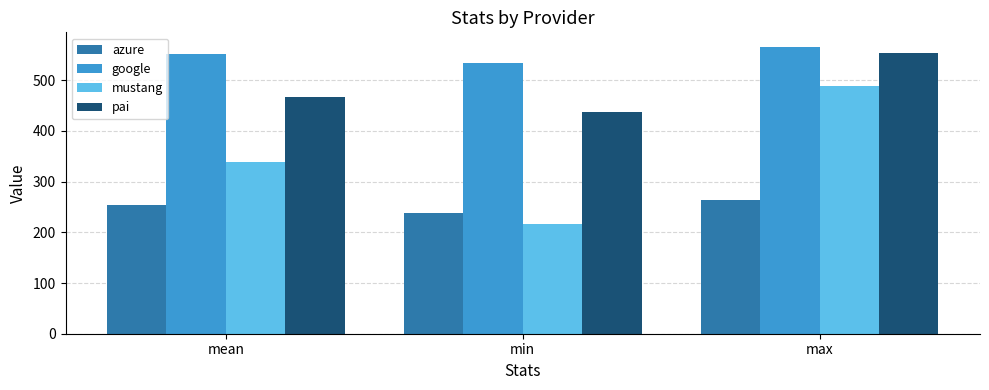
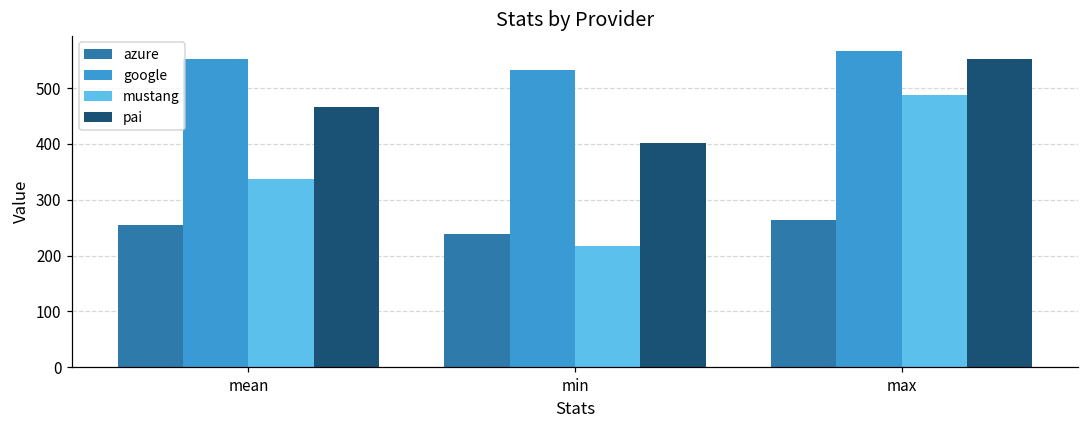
pai, min: 440 -> 400
